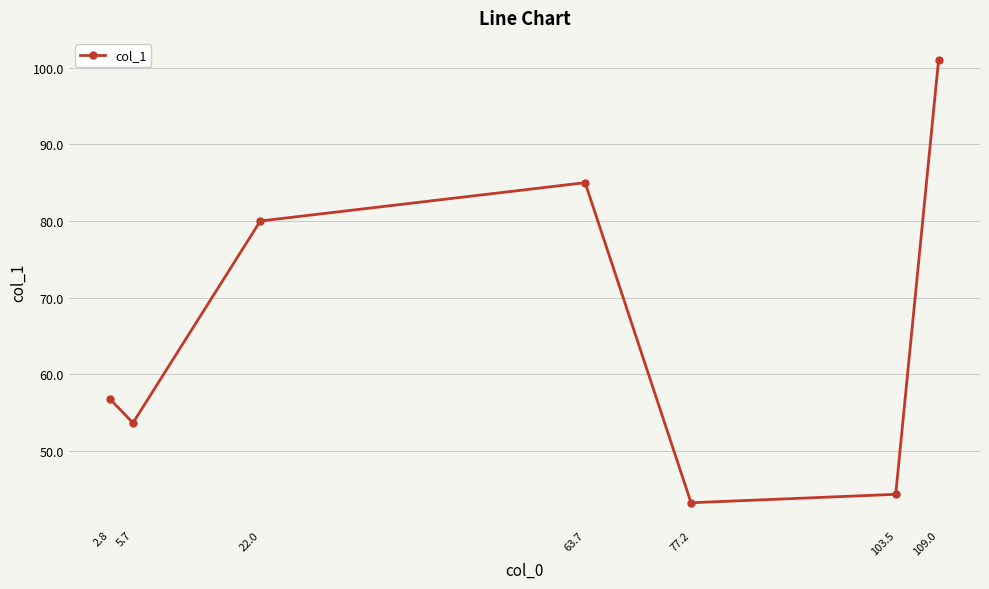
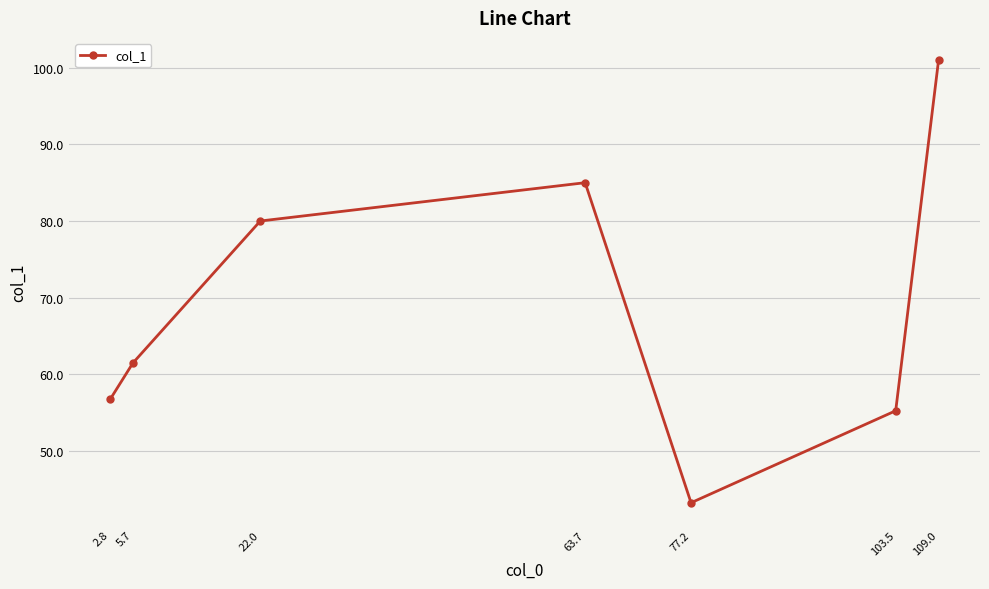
5.7: 54 -> 61
103.5: 44 -> 55
